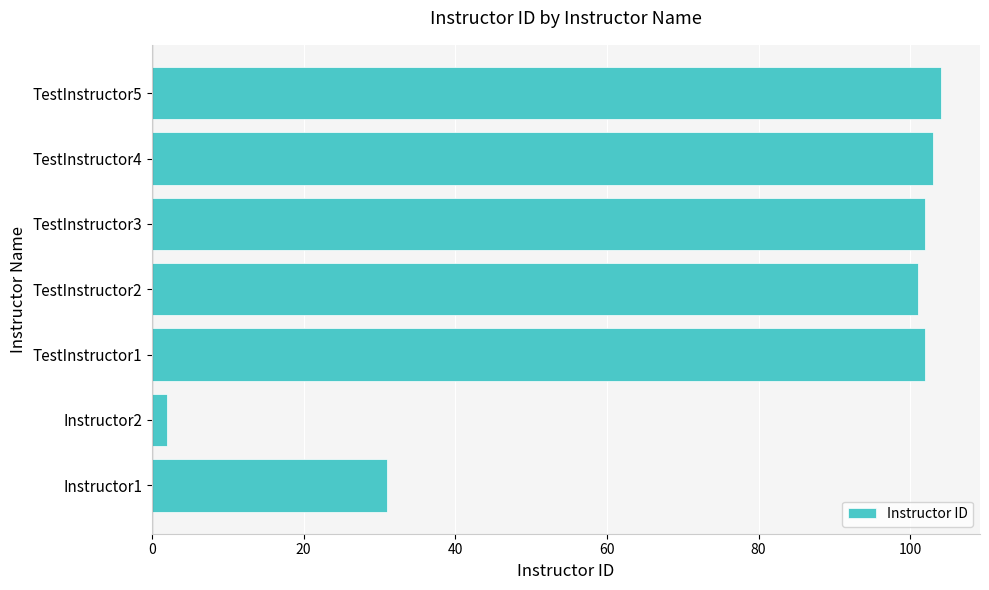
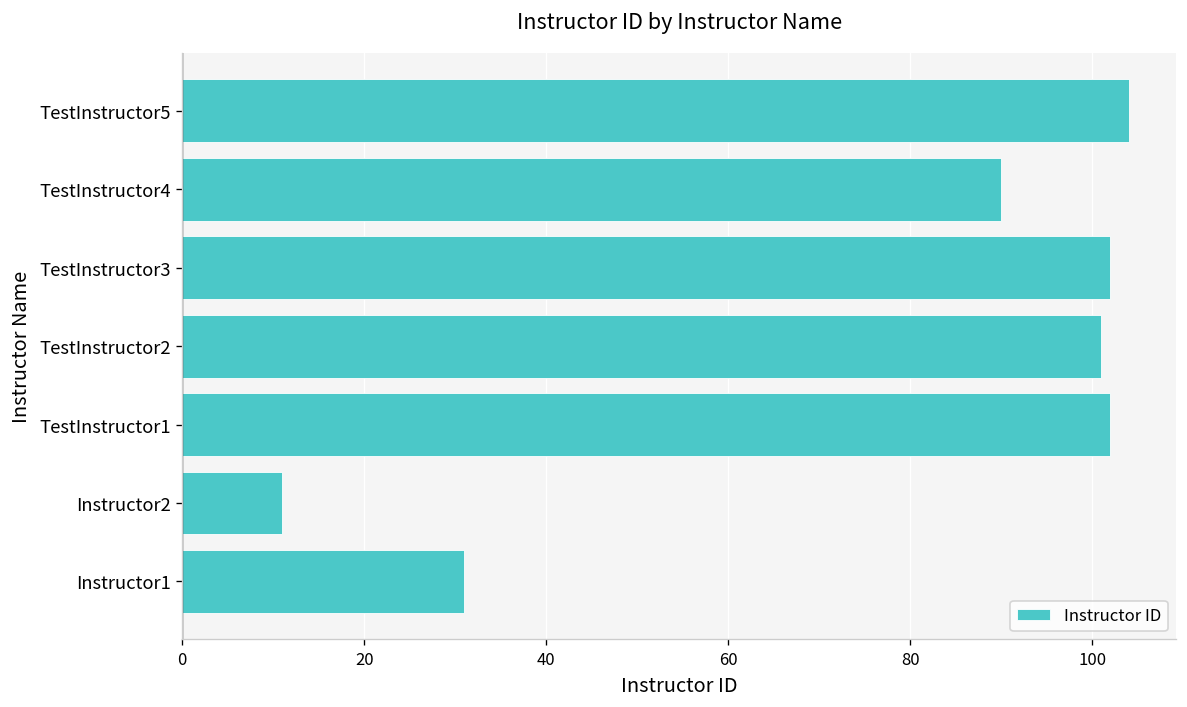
TestInstructor4: 103 -> 90
Instructor2: 2 -> 11
